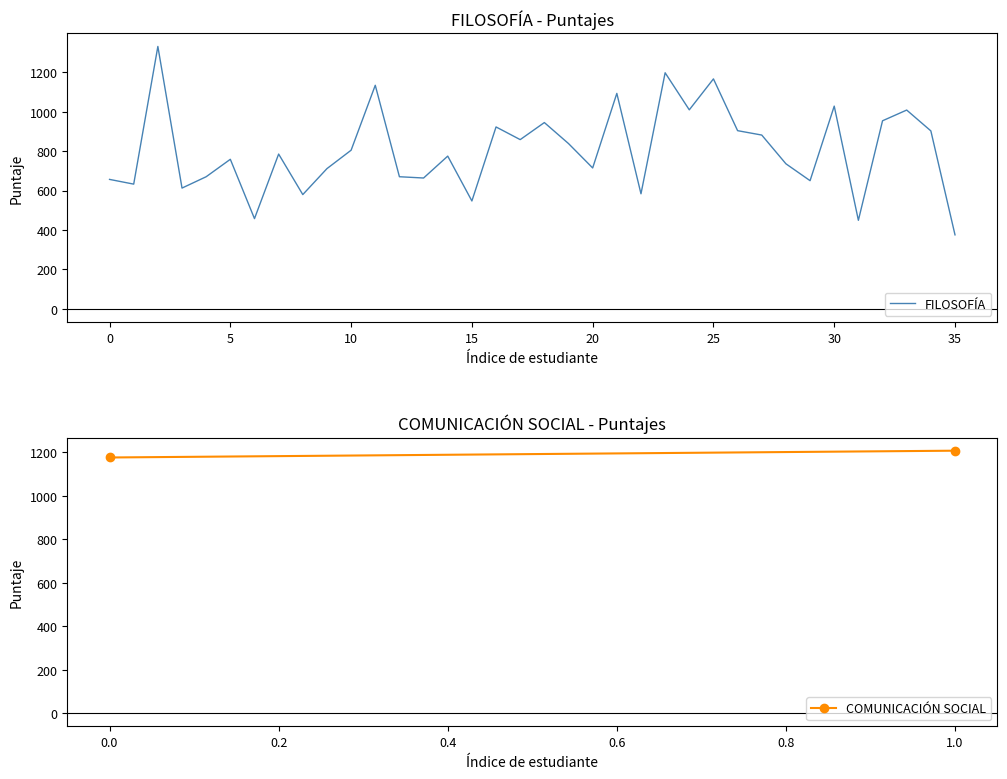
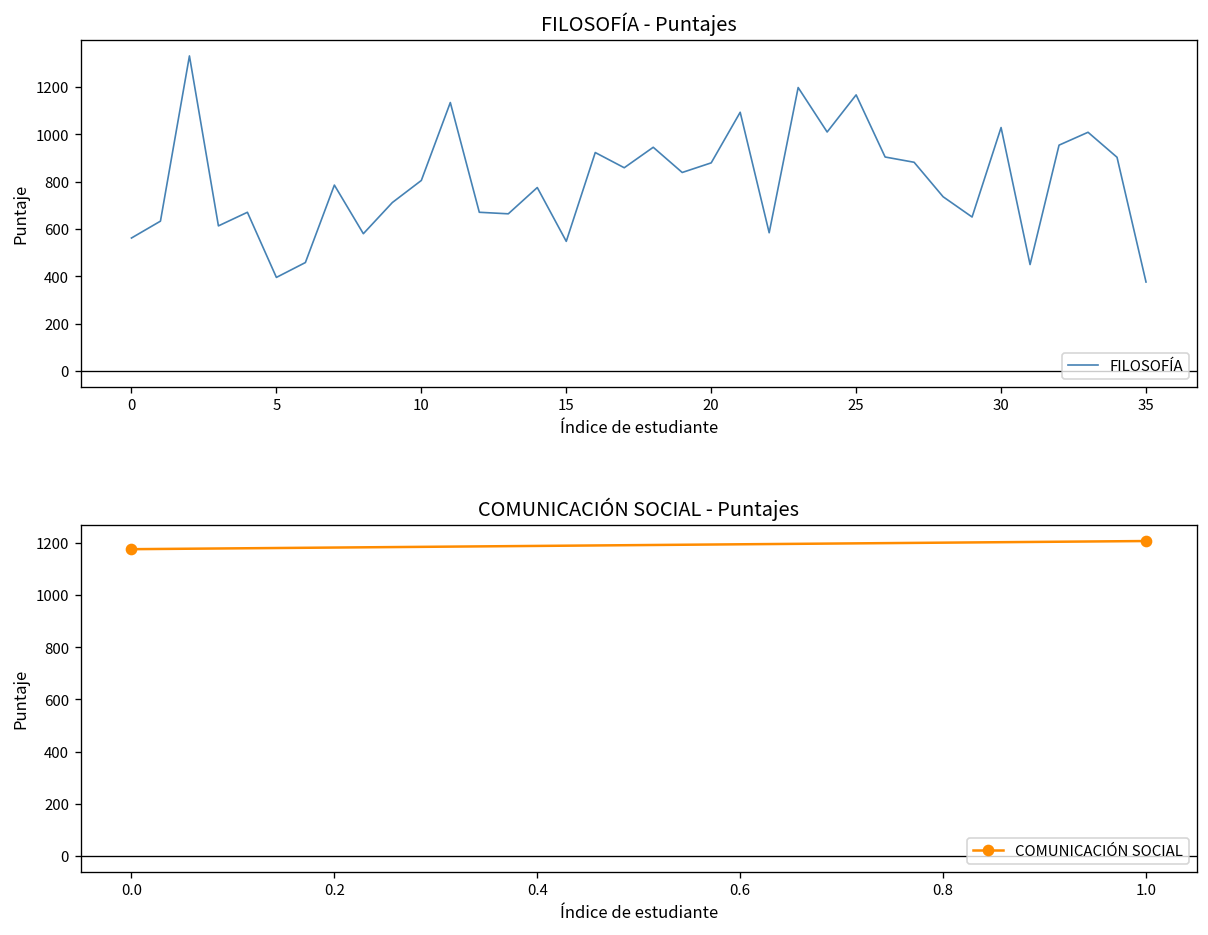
FILOSOFÍA - Puntajes, 0: 660 -> 560
FILOSOFÍA - Puntajes, 5: 760 -> 400
FILOSOFÍA - Puntajes, 20: 710 -> 880
